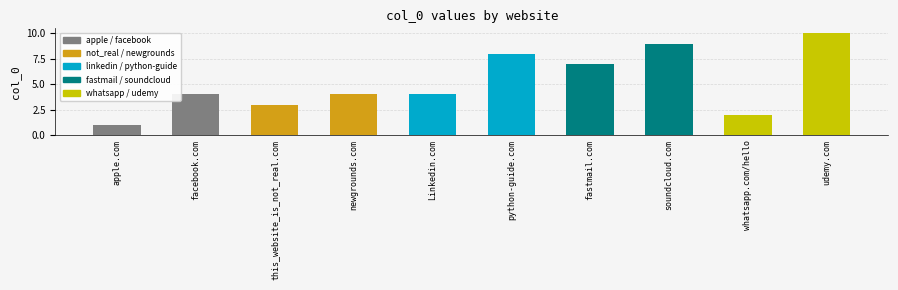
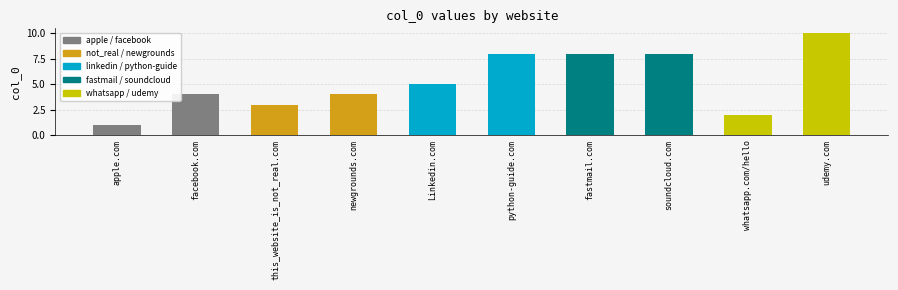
Linkedin.com: 4 -> 5
fastmail.com: 7 -> 8
soundcloud.com: 9 -> 8
